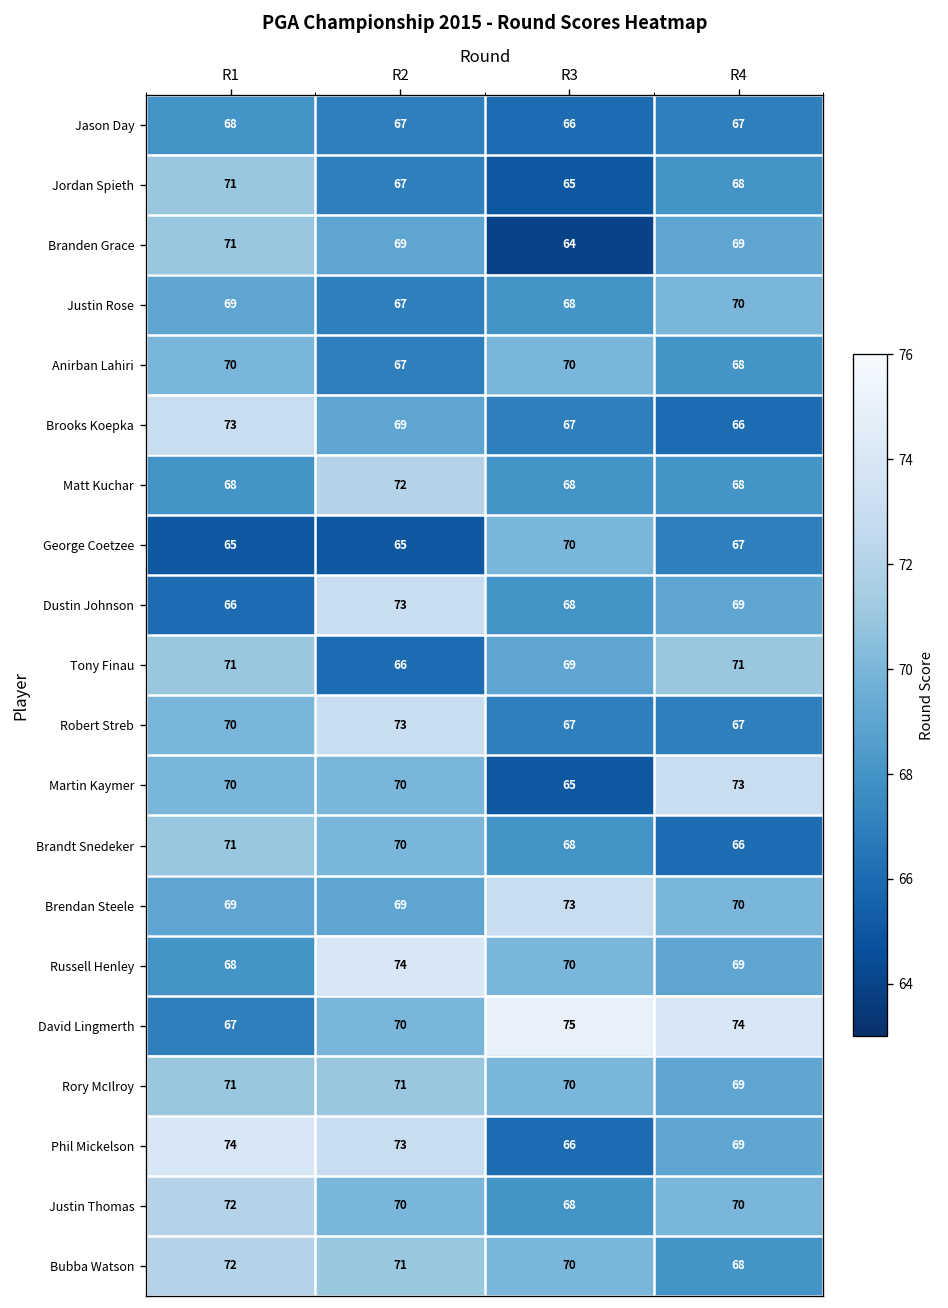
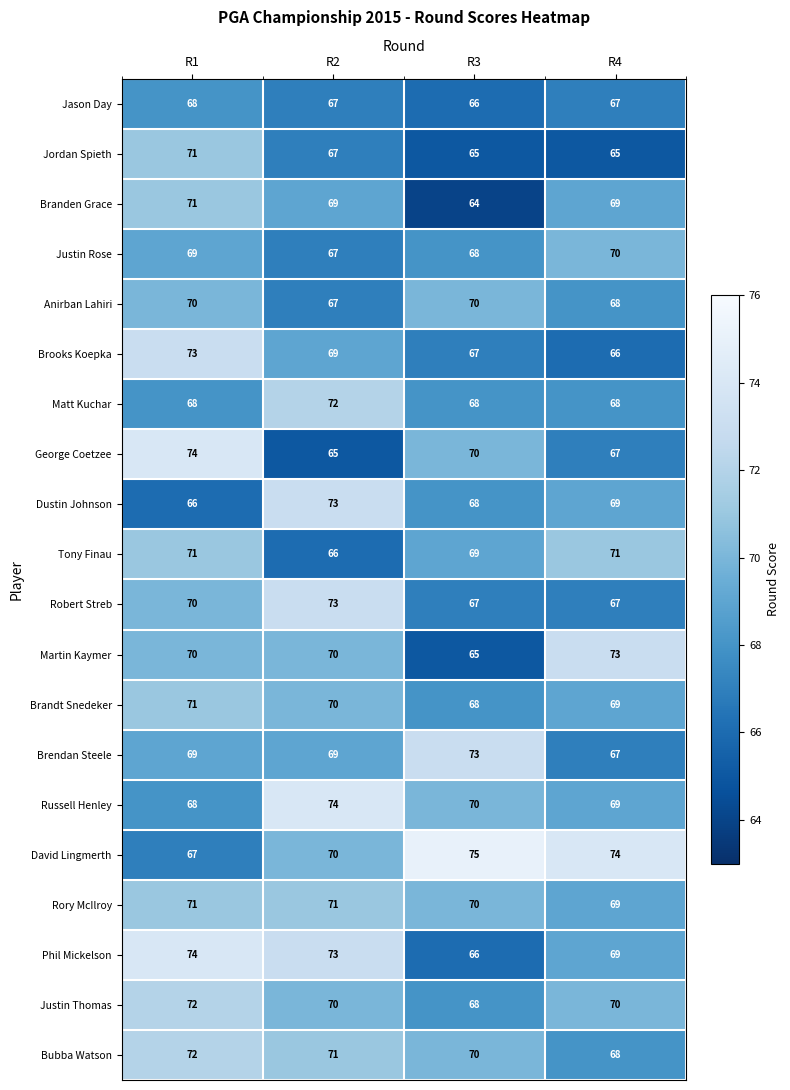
Jordan Spieth, R4: 68 -> 65
George Coetzee, R1: 65 -> 74
Brandt Snedeker, R4: 66 -> 69
Brendan Steele, R4: 70 -> 67
